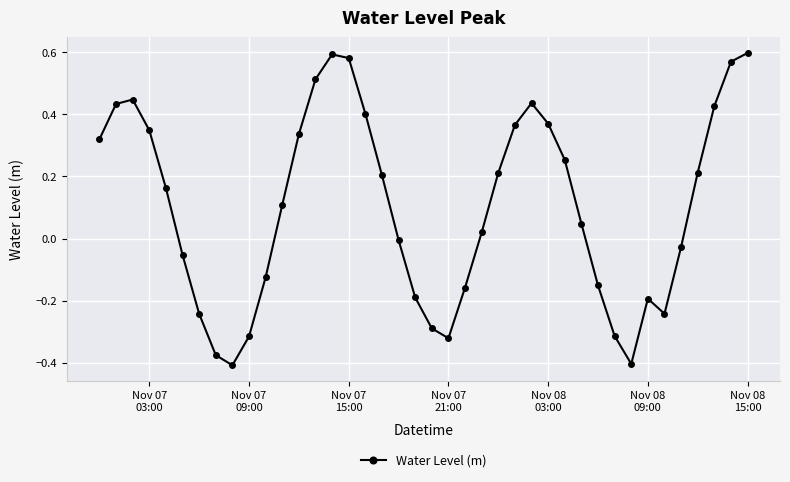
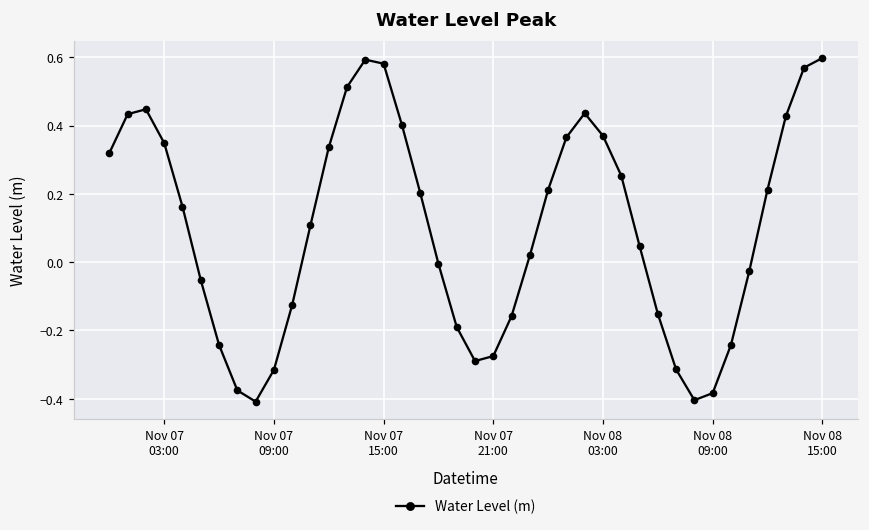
Nov 07 21:00: -0.32 -> -0.27
Nov 08 09:00: -0.19 -> -0.38
